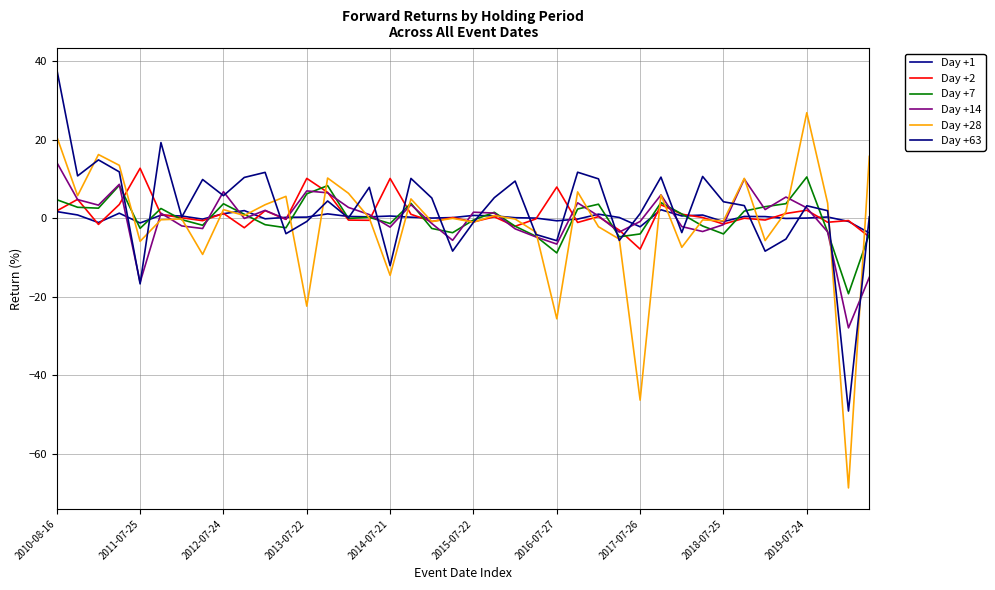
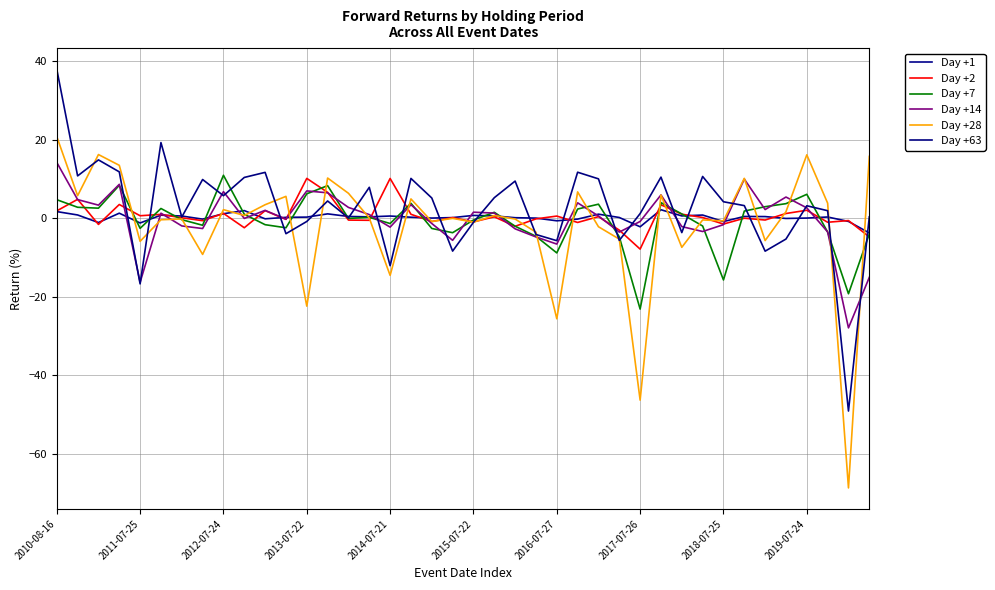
Day +2, 2011-07-25: 13 -> 1
Day +7, 2012-07-24: 4 -> 11
Day +2, 2016-07-27: 8 -> 1
Day +7, 2017-07-26: -4 -> -23
Day +7, 2018-07-25: -4 -> -16
Day +7, 2019-07-24: 11 -> 6
Day +28, 2019-07-24: 27 -> 16
